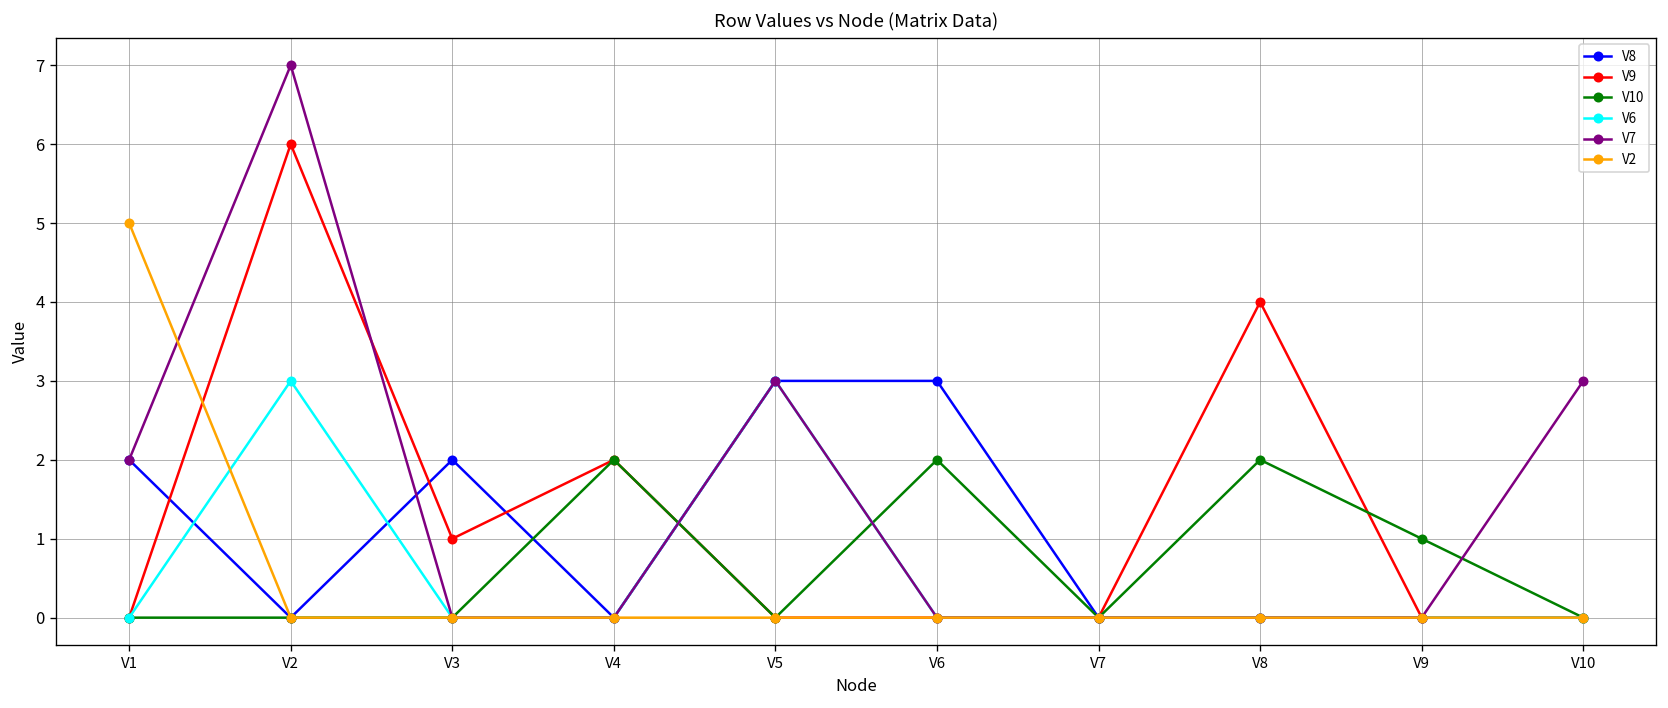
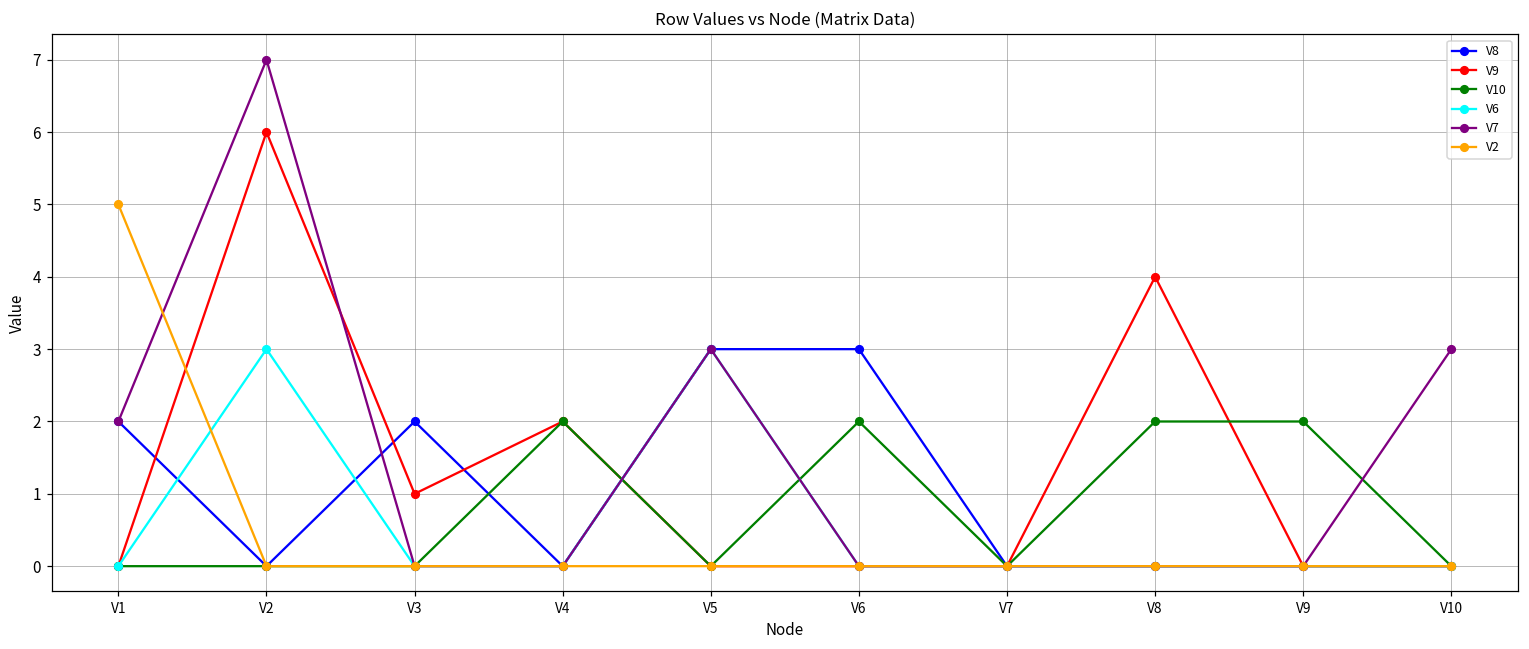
V10, V9: 1 -> 2
